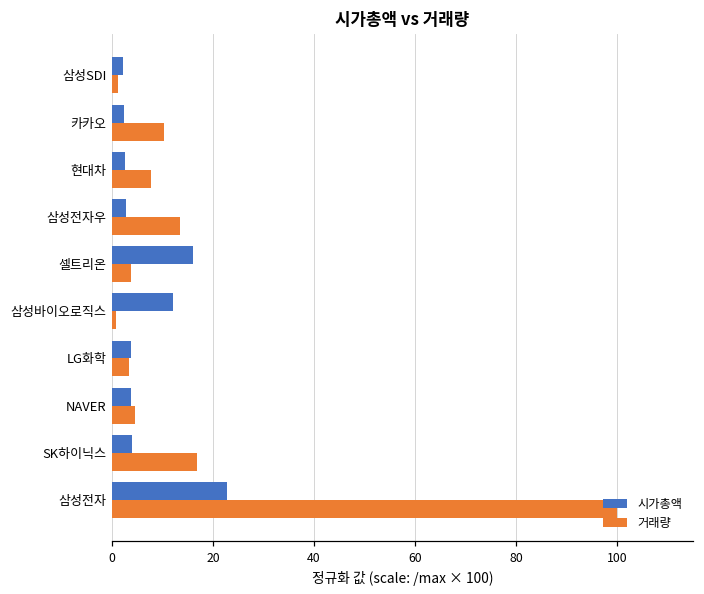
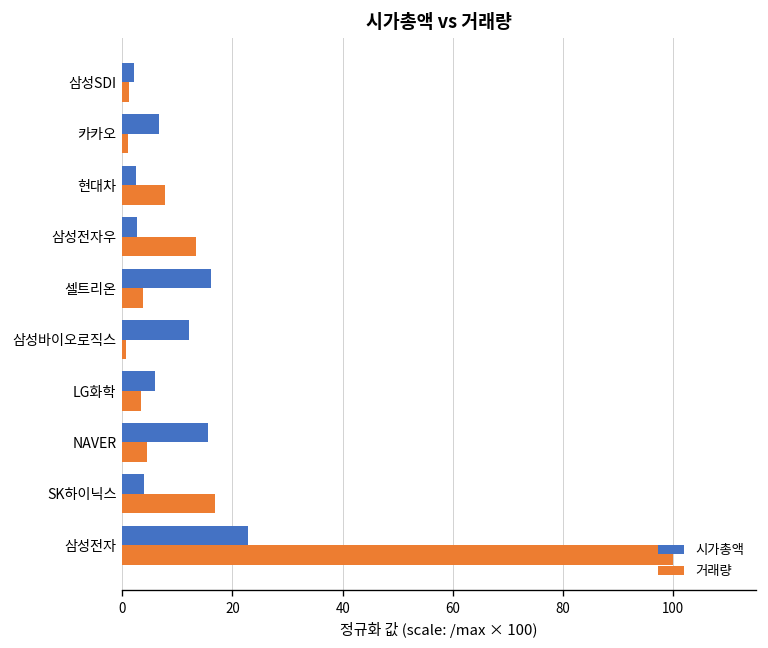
시가총액, 카카오: 2 -> 7
거래량, 카카오: 10 -> 1
시가총액, LG화학: 4 -> 6
시가총액, NAVER: 4 -> 15
